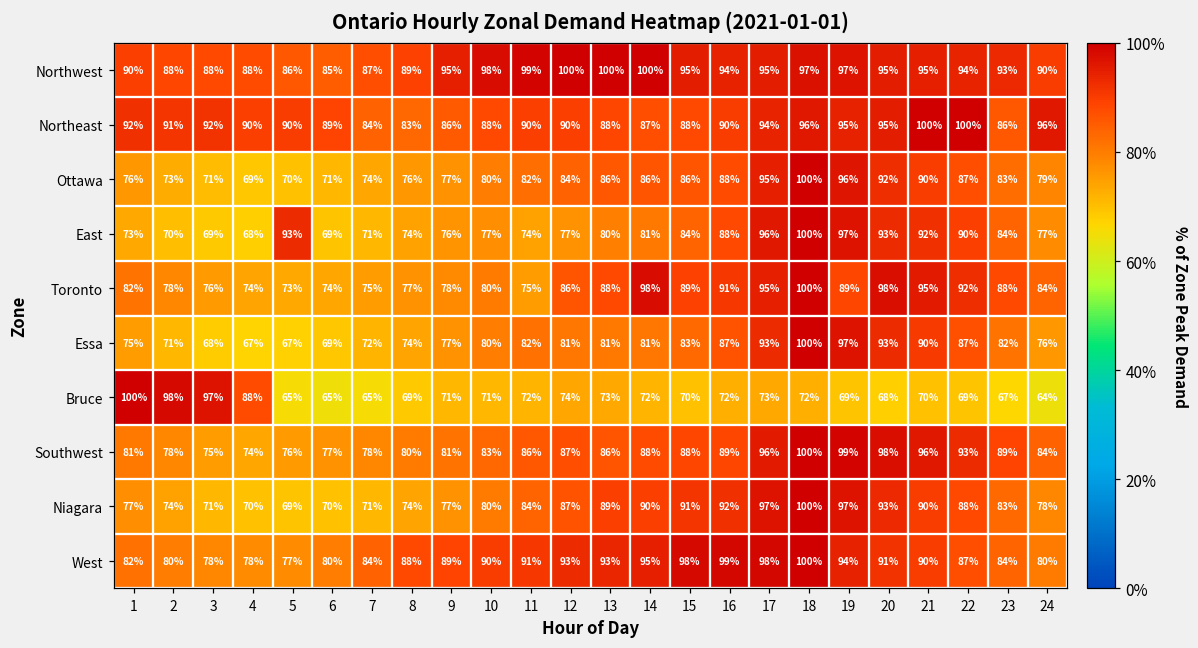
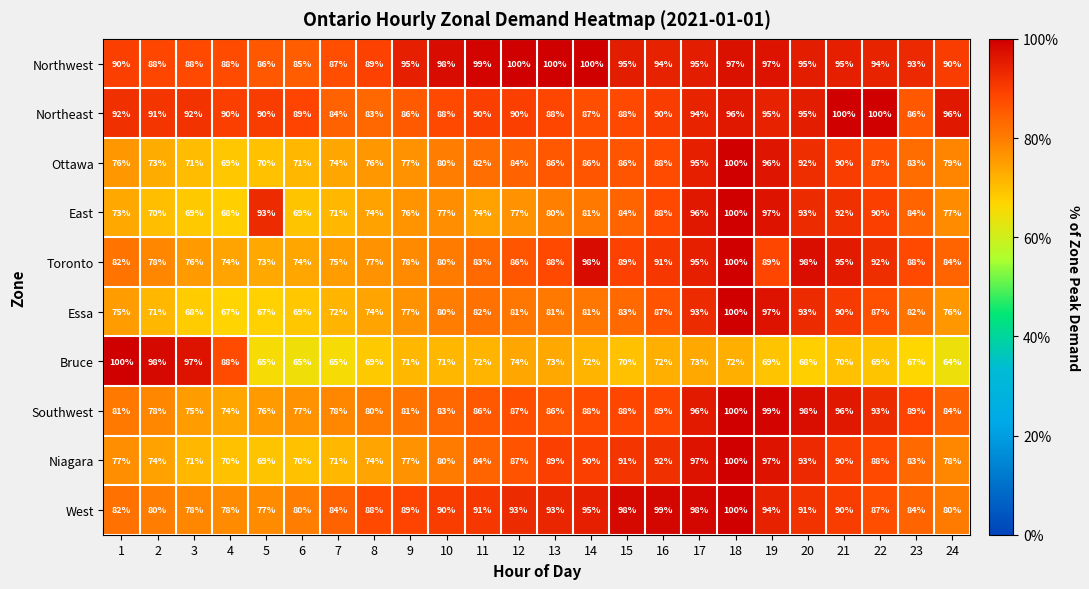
Toronto, 11: 75% -> 83%
